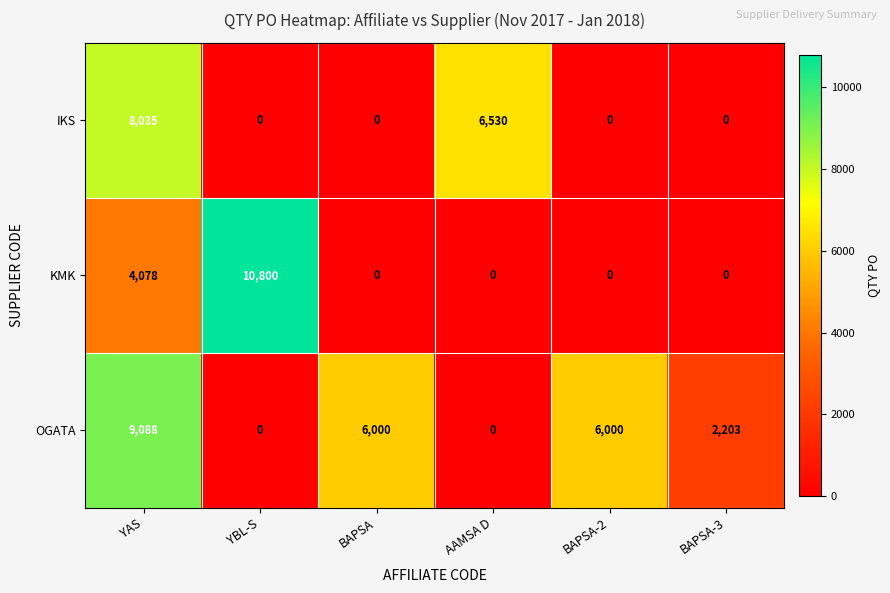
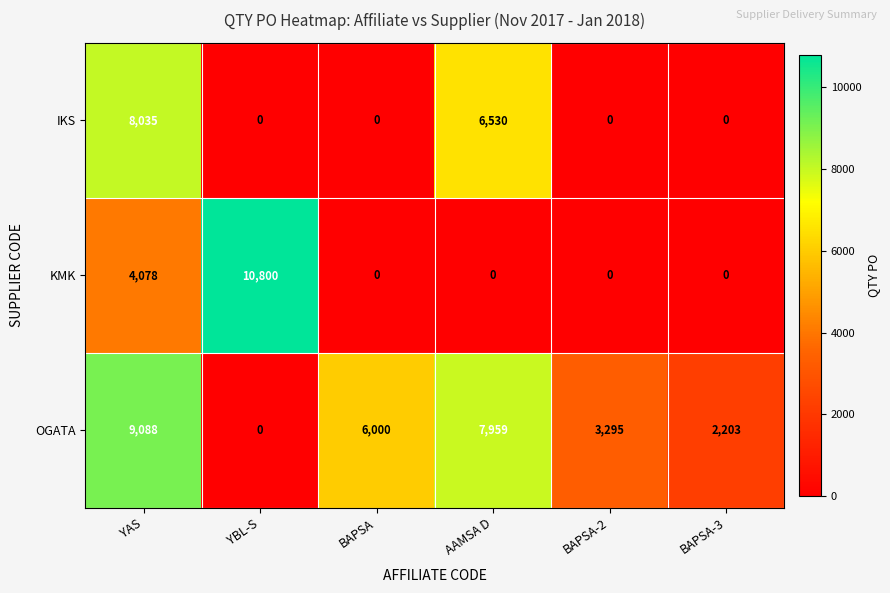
OGATA, AAMSA D: 0 -> 7,959
OGATA, BAPSA-2: 6,000 -> 3,295
